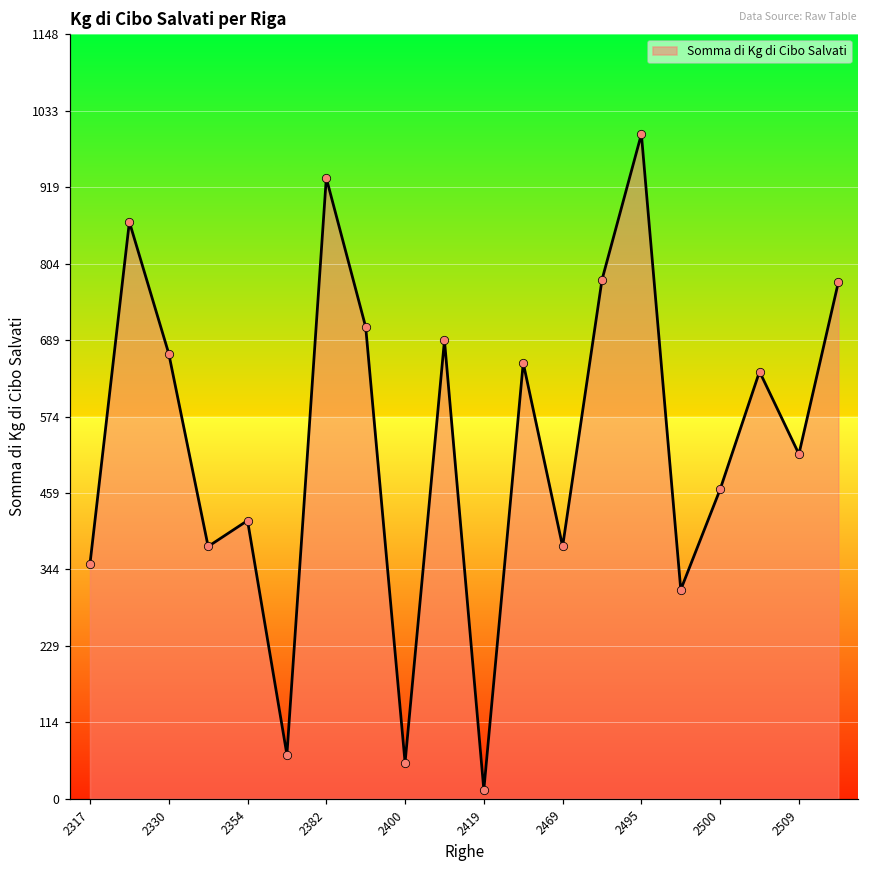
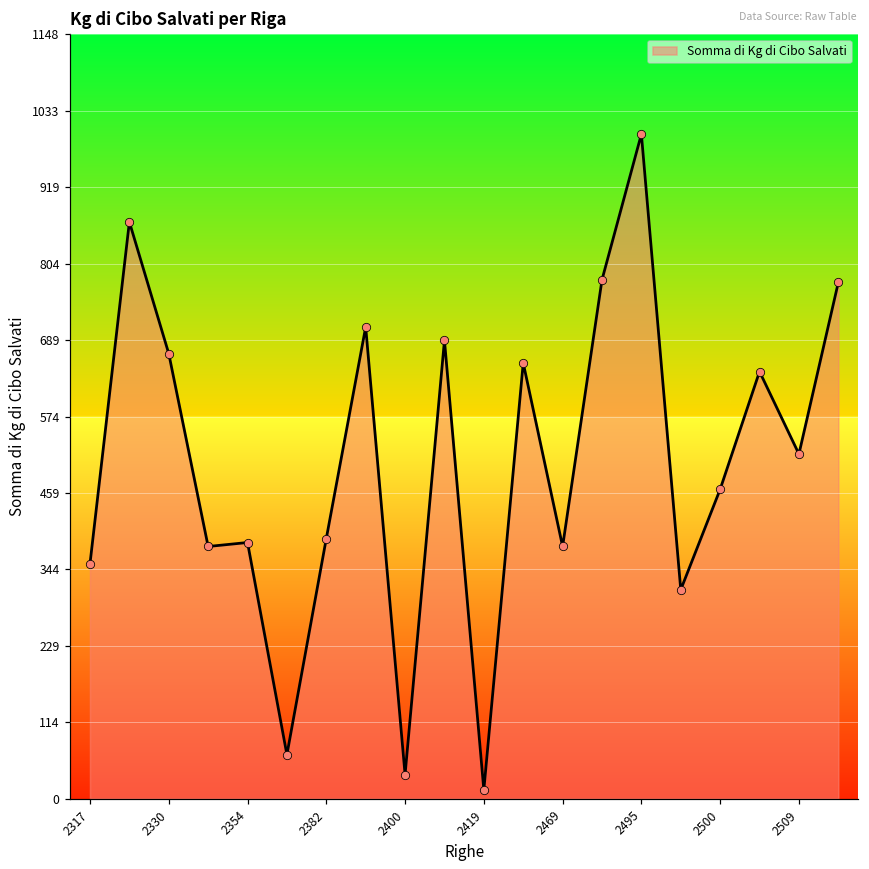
2354: 420 -> 390
2382: 930 -> 390
2400: 50 -> 40
